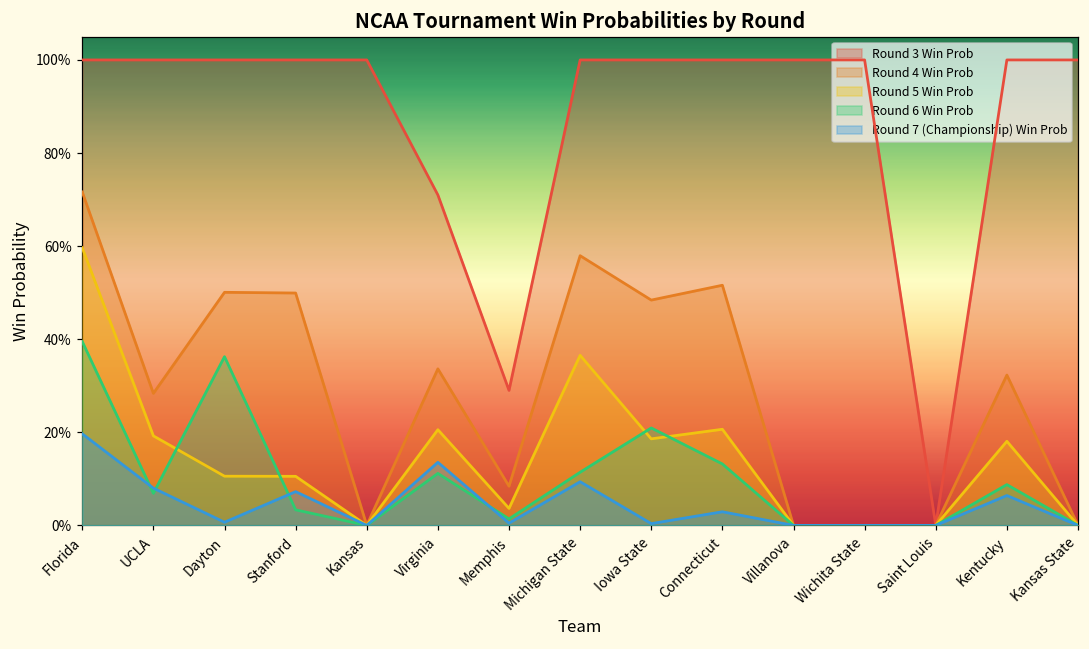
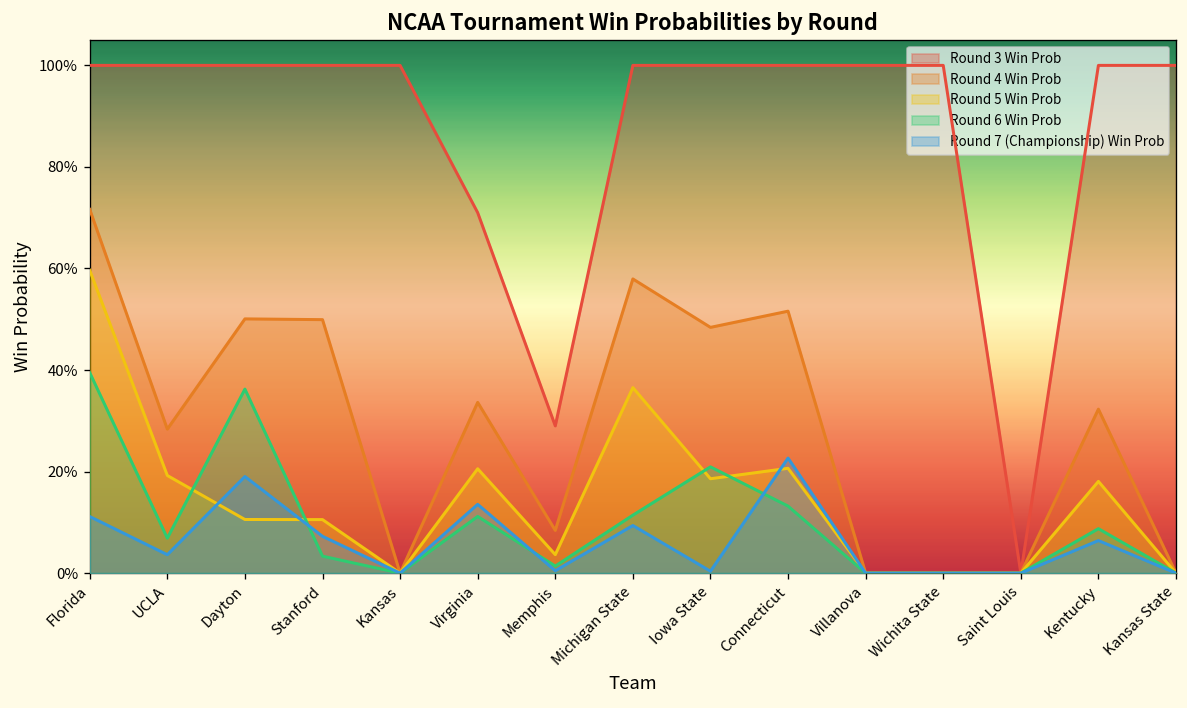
Round 7 (Championship) Win Prob, Florida: 20% -> 11%
Round 7 (Championship) Win Prob, UCLA: 8% -> 4%
Round 7 (Championship) Win Prob, Dayton: 1% -> 19%
Round 7 (Championship) Win Prob, Connecticut: 3% -> 23%
